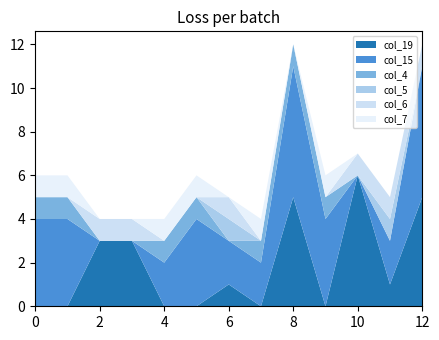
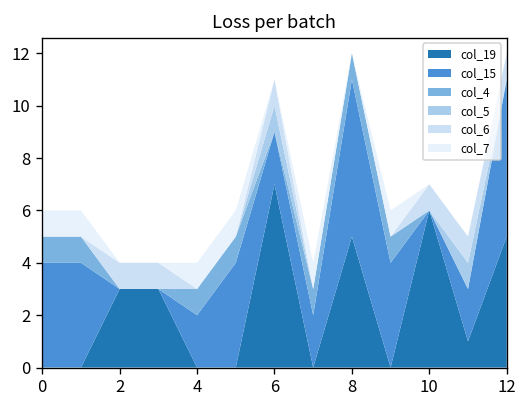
col_19, 6: 1 -> 7
